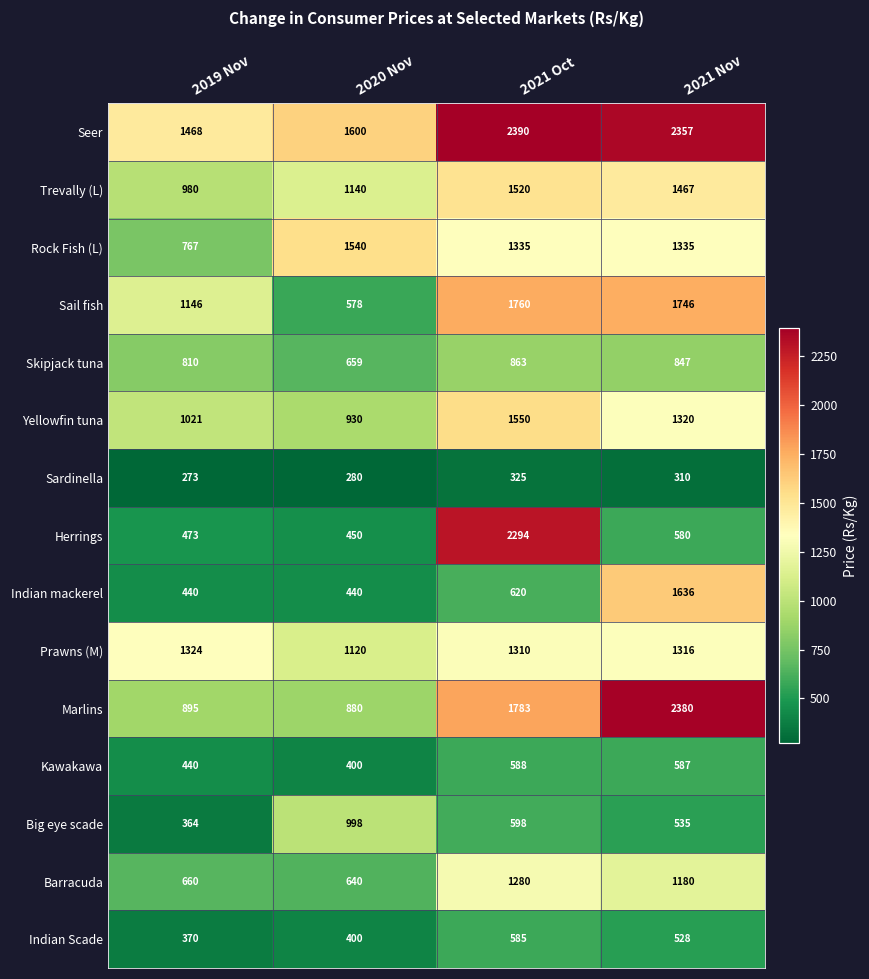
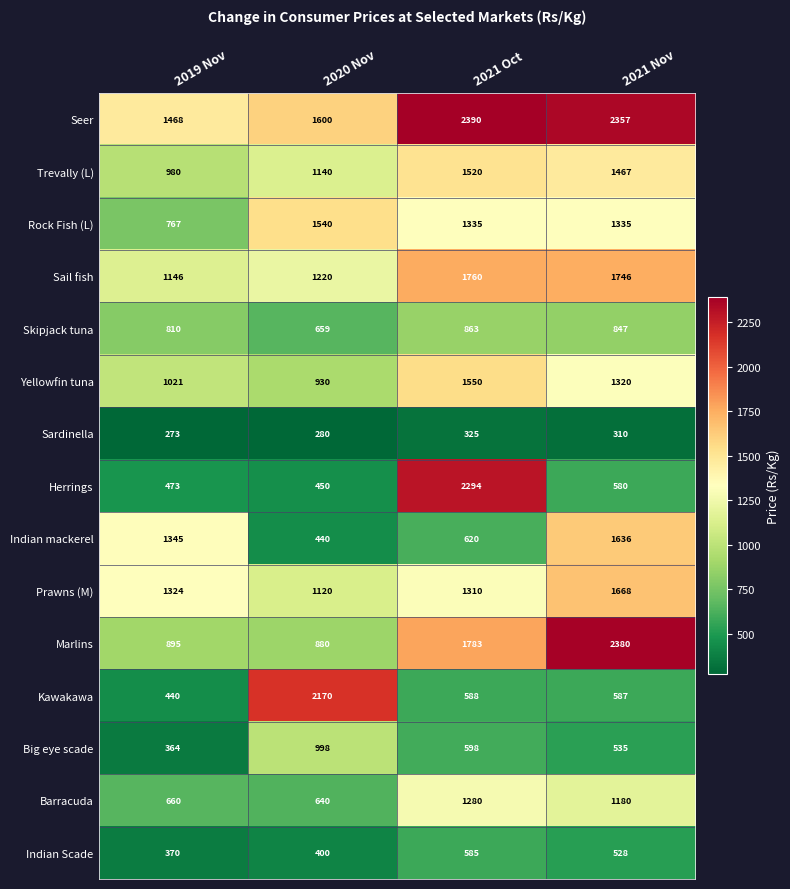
Sail fish, 2020 Nov: 578 -> 1220
Indian mackerel, 2019 Nov: 440 -> 1345
Prawns (M), 2021 Nov: 1316 -> 1668
Kawakawa, 2020 Nov: 400 -> 2170
